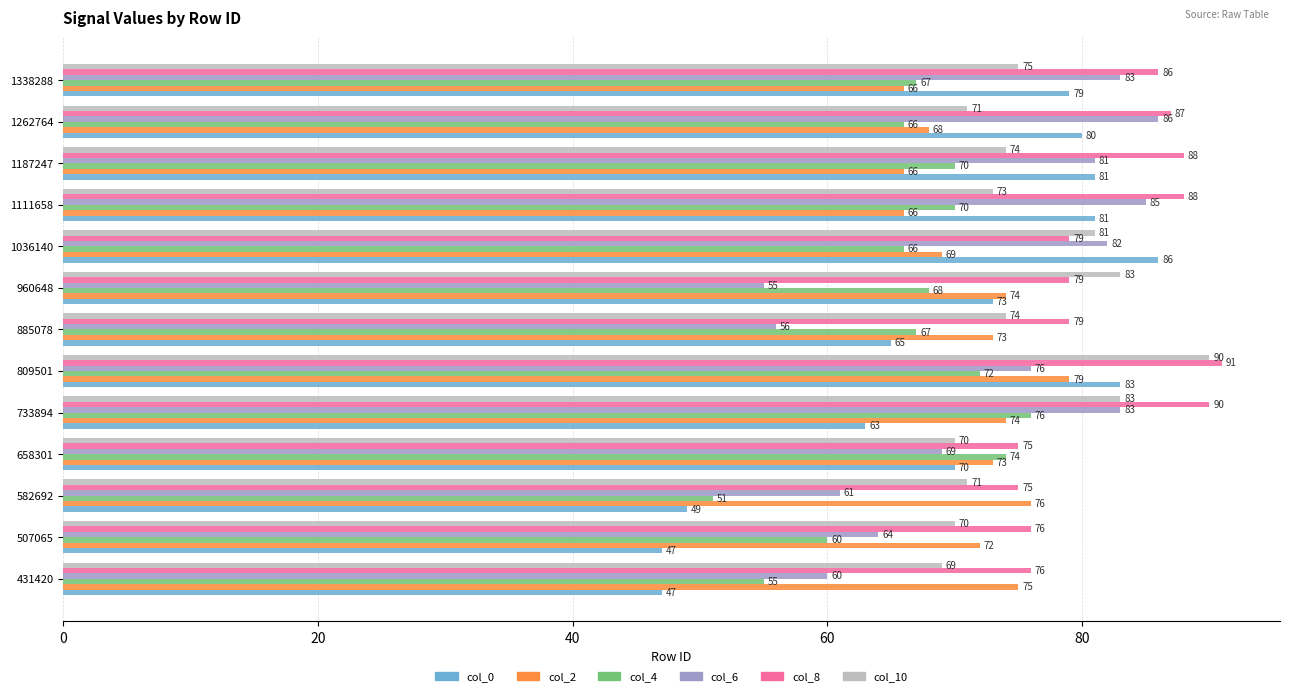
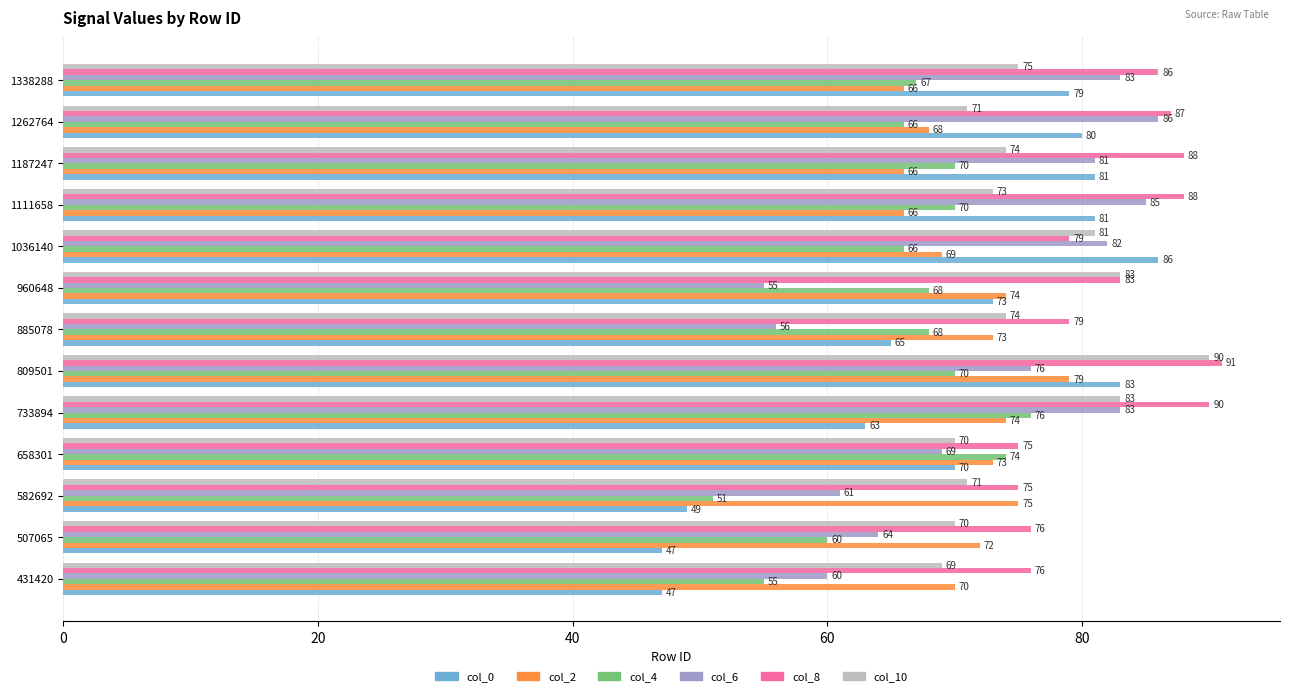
col_8, 960648: 79 -> 83
col_4, 885078: 67 -> 68
col_4, 809501: 72 -> 70
col_2, 582692: 76 -> 75
col_2, 431420: 75 -> 70
